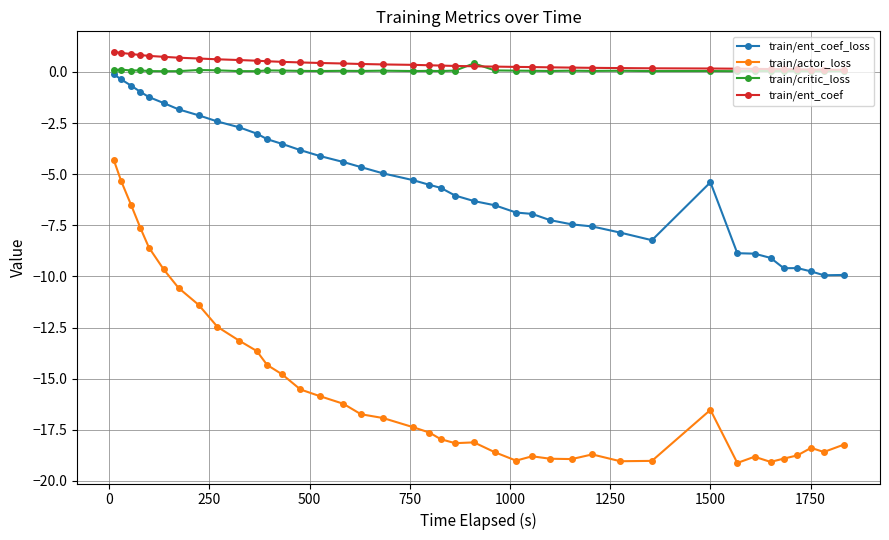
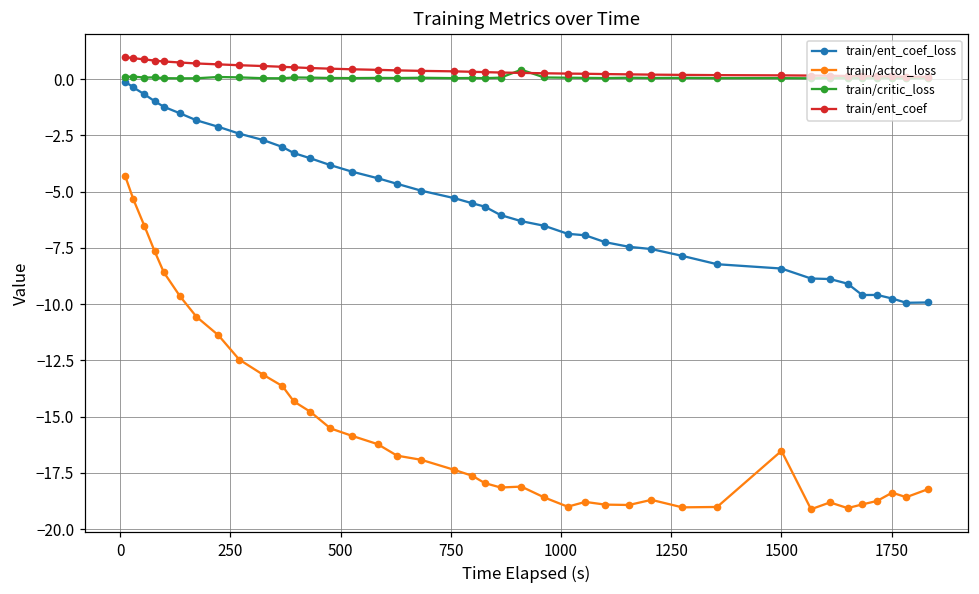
train/ent_coef_loss, 1500: -5.4 -> -8.4
